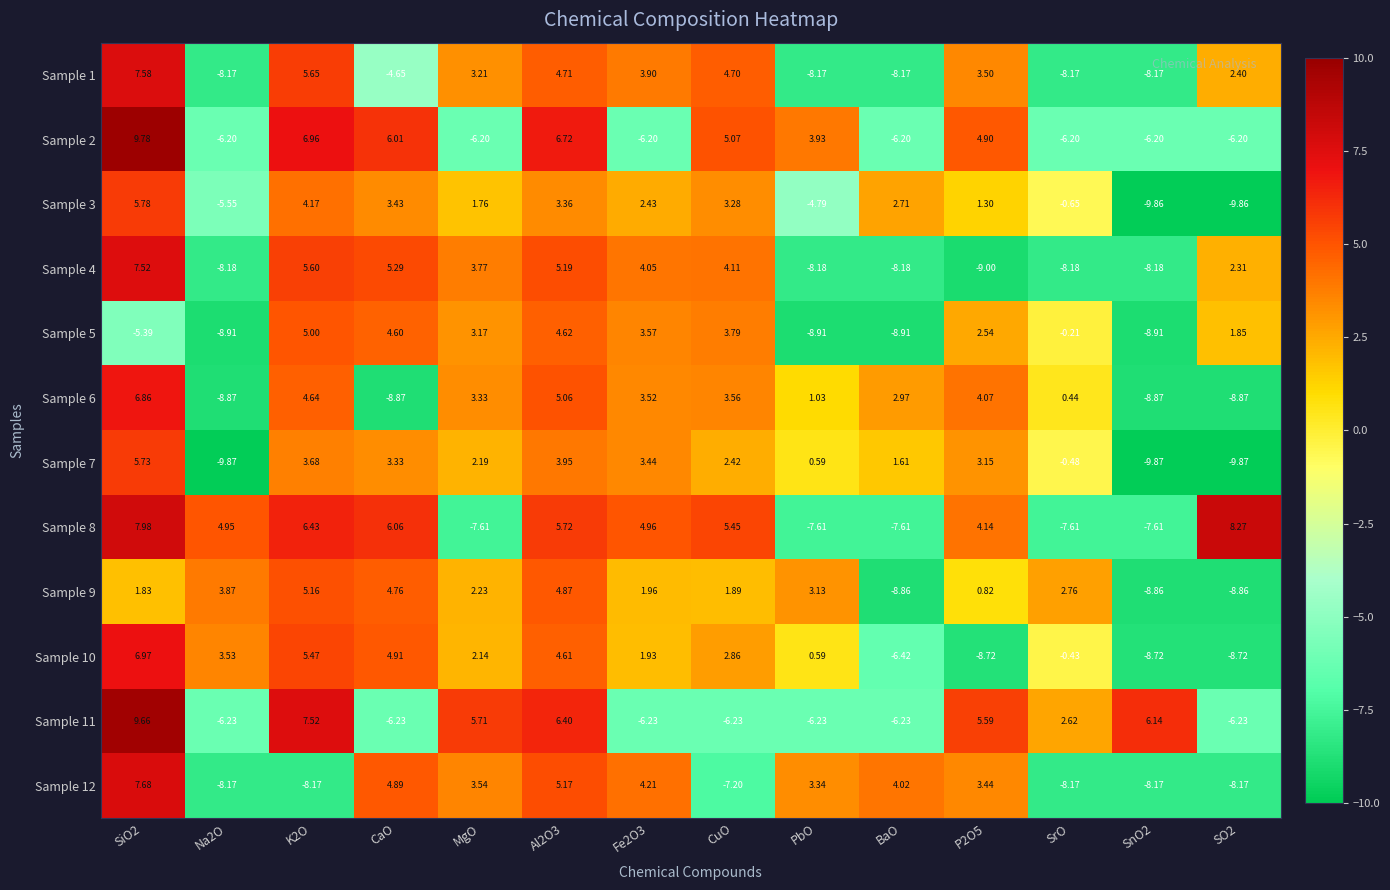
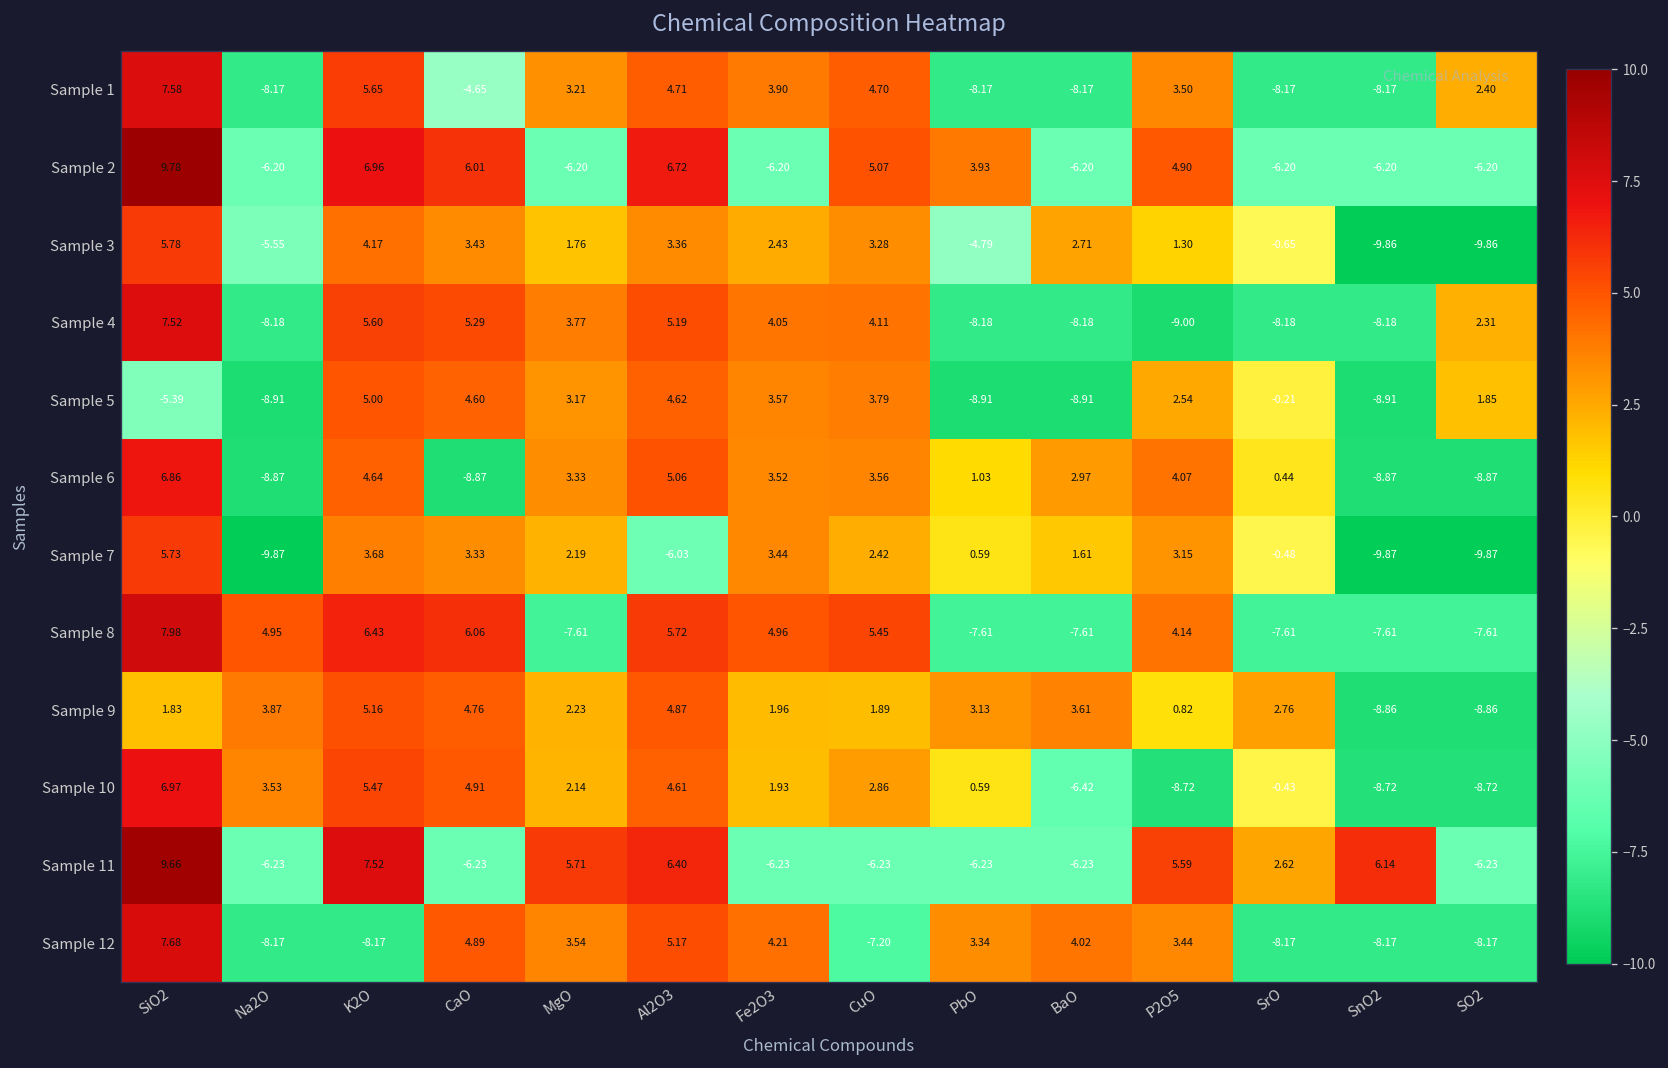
Sample 7, Al2O3: 3.95 -> -6.03
Sample 8, SO2: 8.27 -> -7.61
Sample 9, BaO: -8.86 -> 3.61
